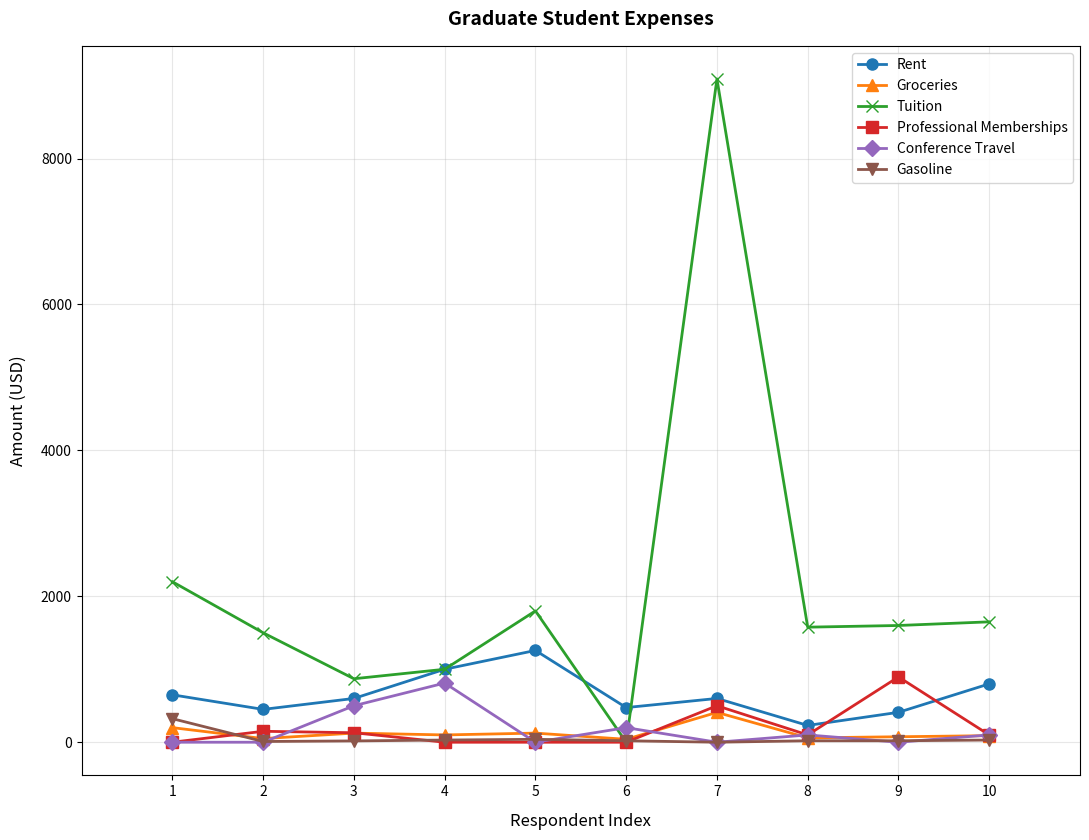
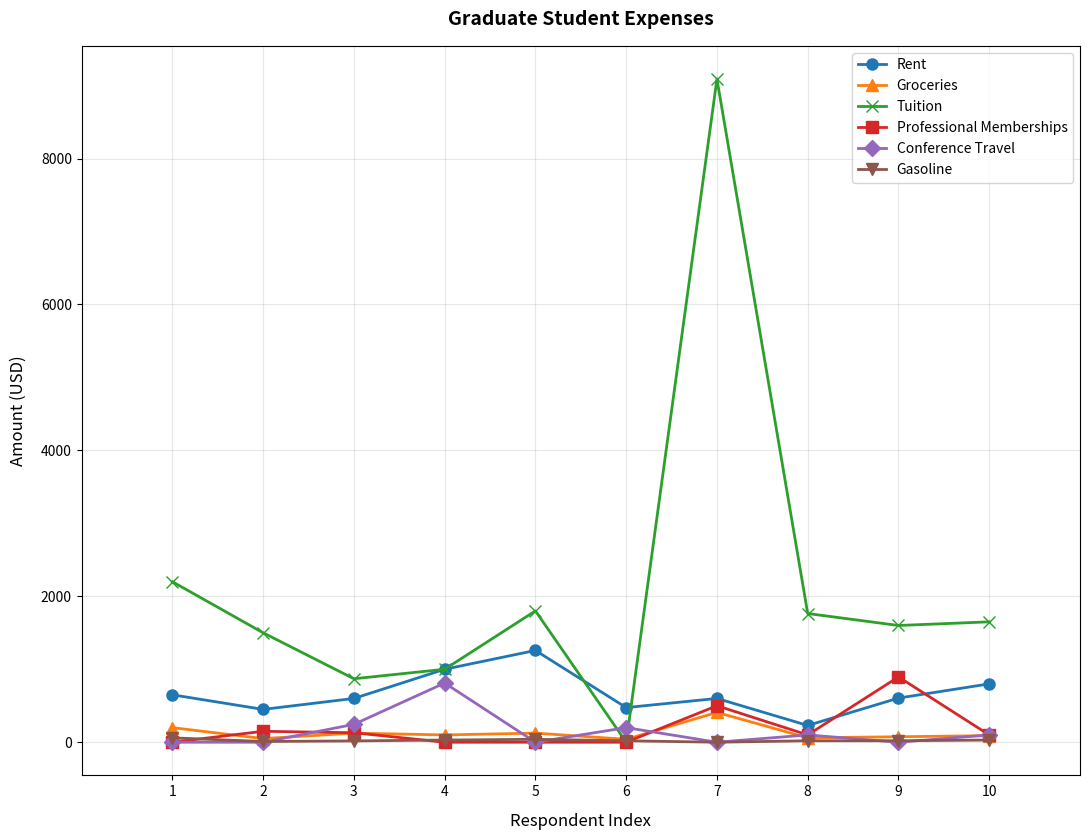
Gasoline, 1: 300 -> 100
Conference Travel, 3: 500 -> 200
Tuition, 8: 1600 -> 1800
Rent, 9: 400 -> 600
